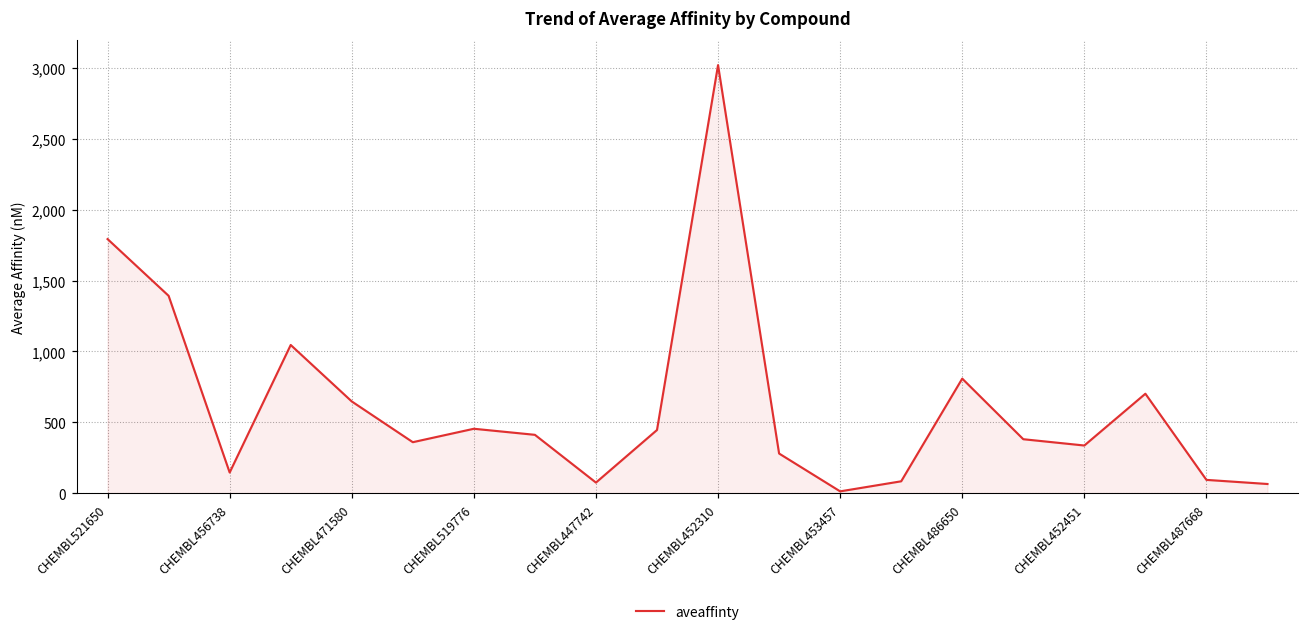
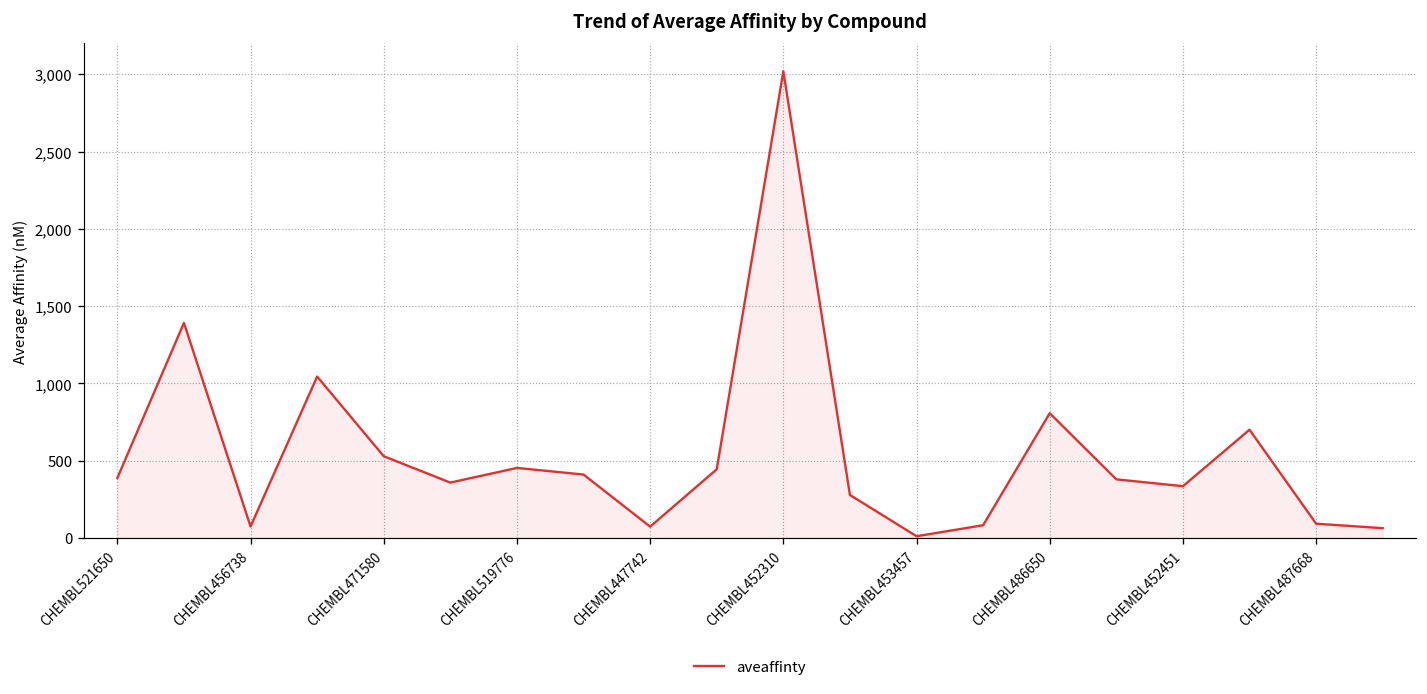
CHEMBL521650: 1,790 -> 390
CHEMBL456738: 150 -> 80
CHEMBL471580: 650 -> 530
